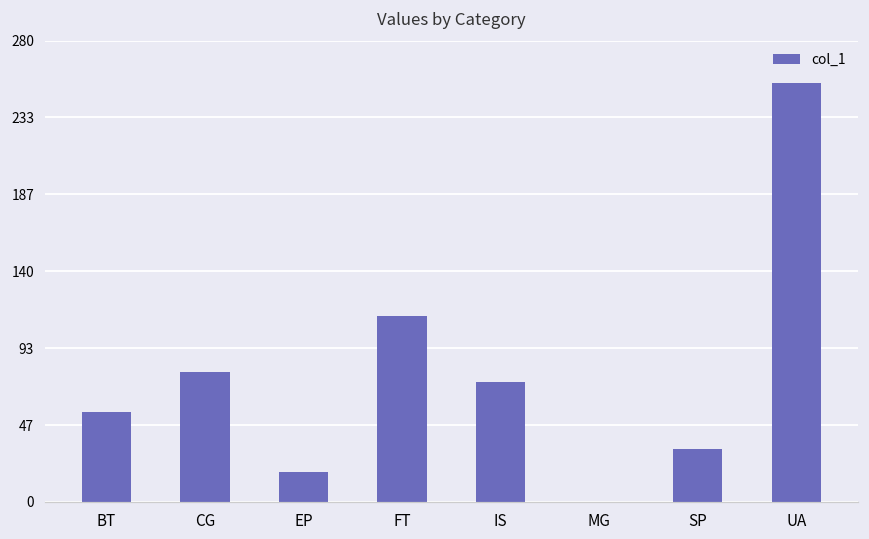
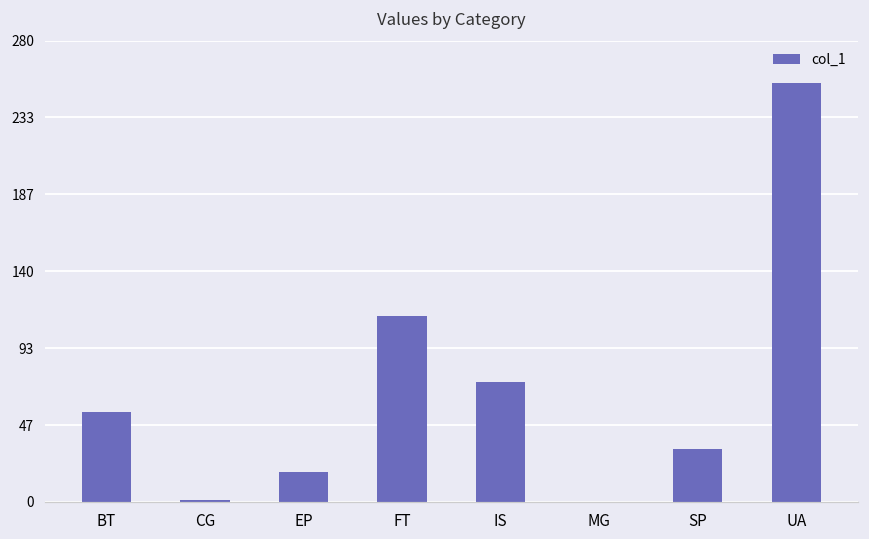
CG: 79 -> 1
